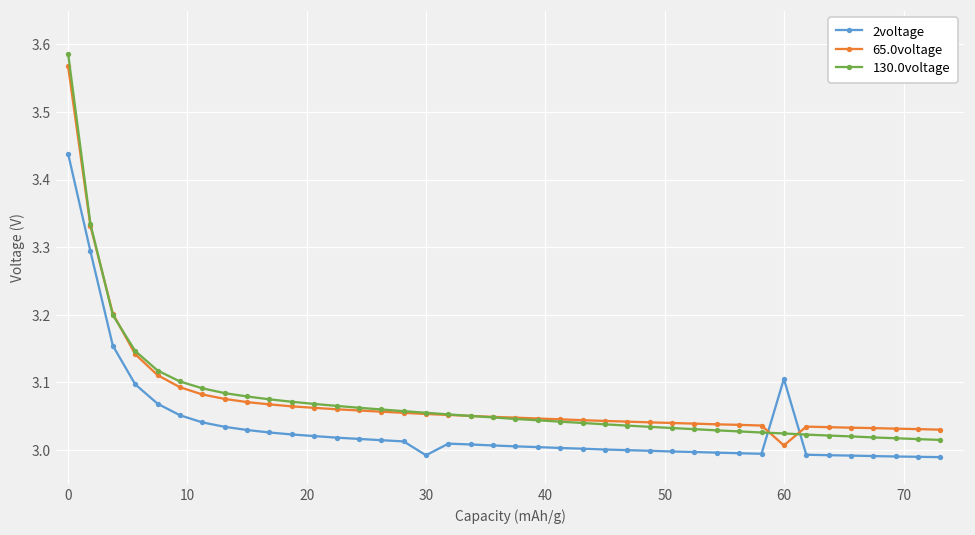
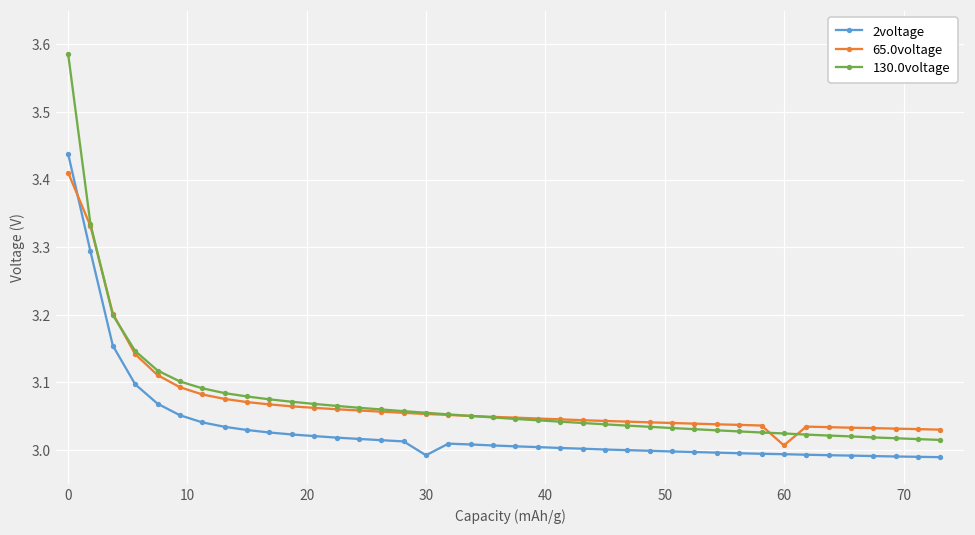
65.0voltage, 0: 3.57 -> 3.41
2voltage, 60: 3.11 -> 2.99
